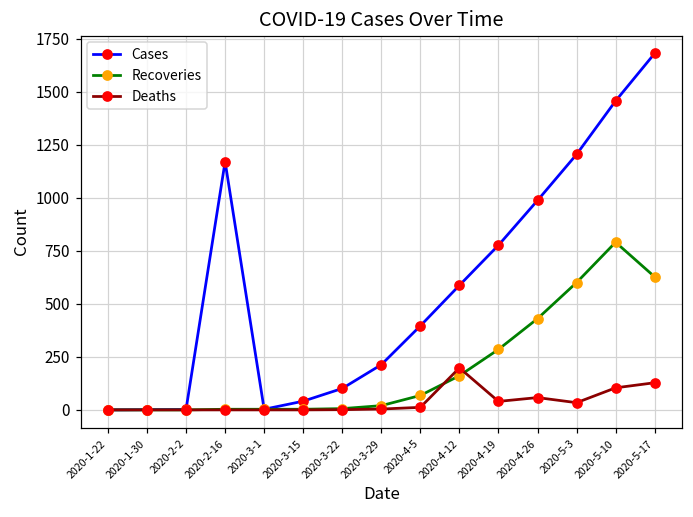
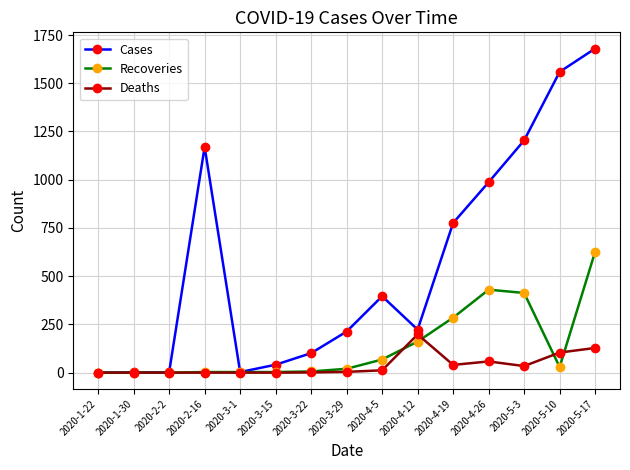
Cases, 2020-4-12: 590 -> 220
Recoveries, 2020-5-3: 600 -> 410
Cases, 2020-5-10: 1460 -> 1560
Recoveries, 2020-5-10: 790 -> 30
